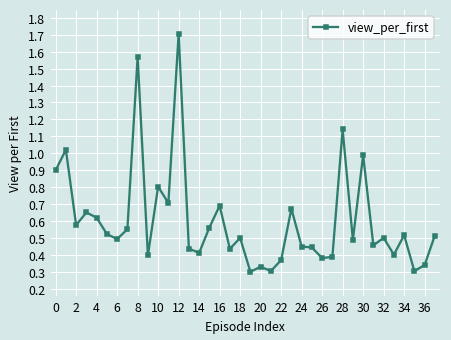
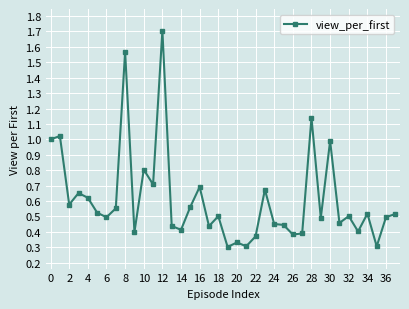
0: 0.9 -> 1.0
36: 0.34 -> 0.50
